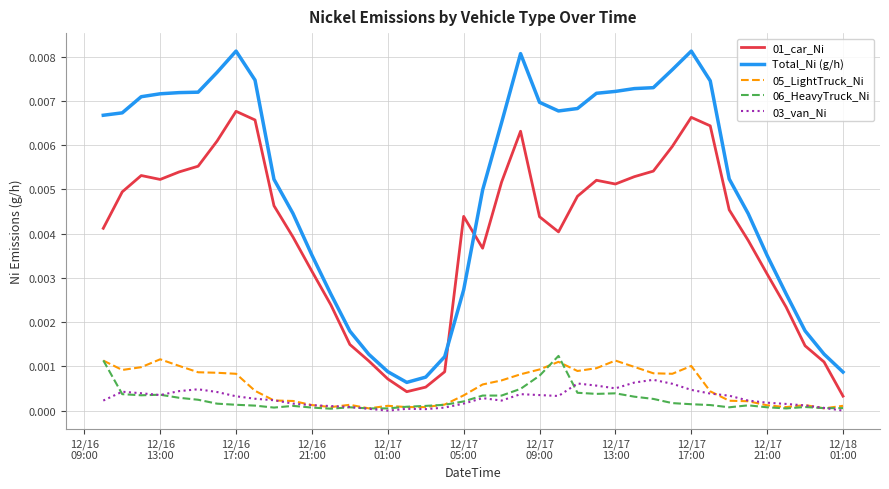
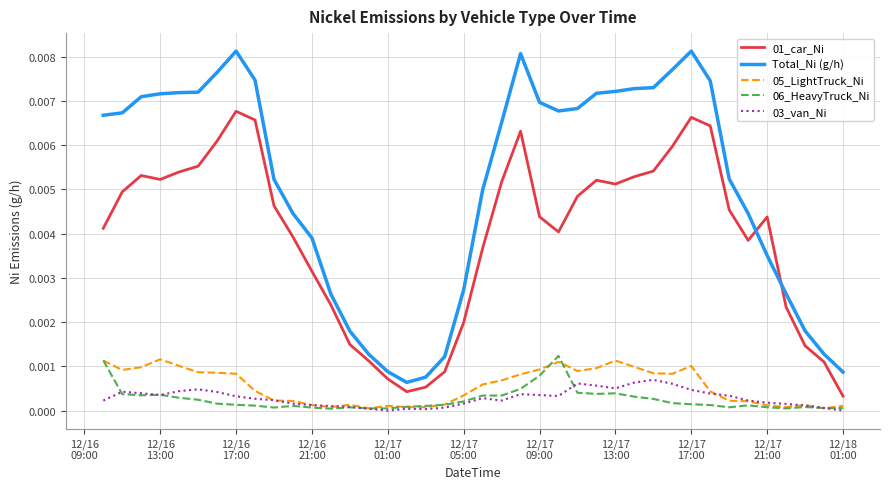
Total_Ni (g/h), 12/16 21:00: 0.0035 -> 0.0039
01_car_Ni, 12/17 05:00: 0.0044 -> 0.0020
01_car_Ni, 12/17 21:00: 0.0031 -> 0.0044
